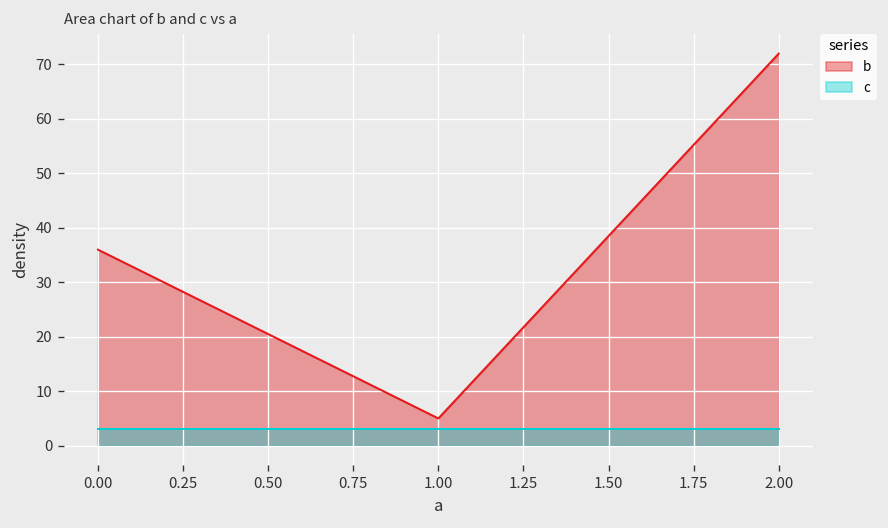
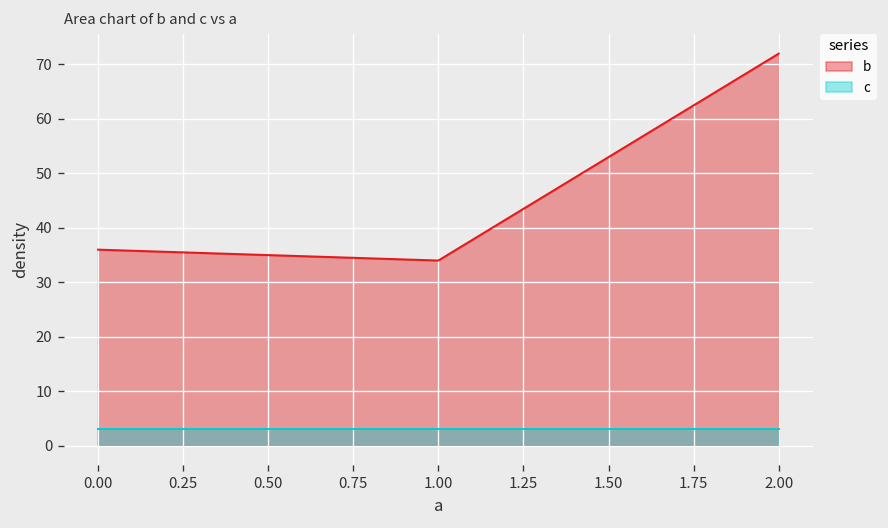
b, 1.00: 5 -> 34
